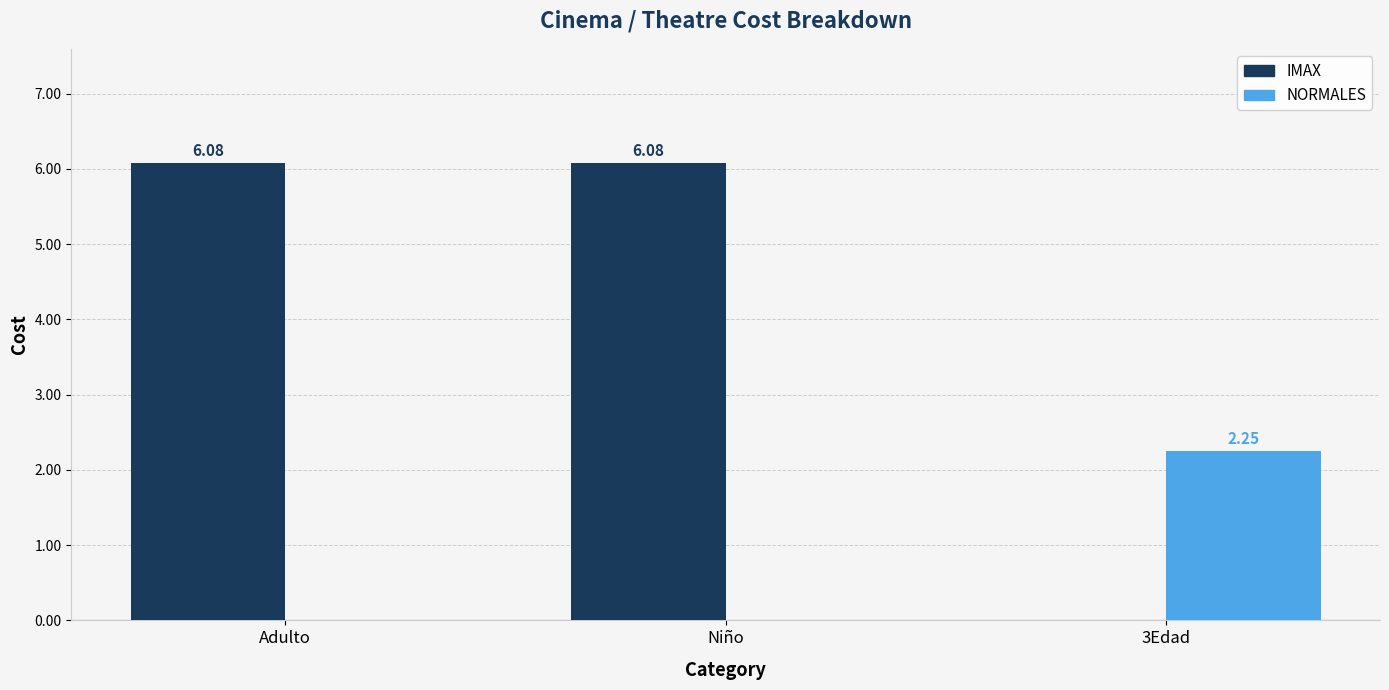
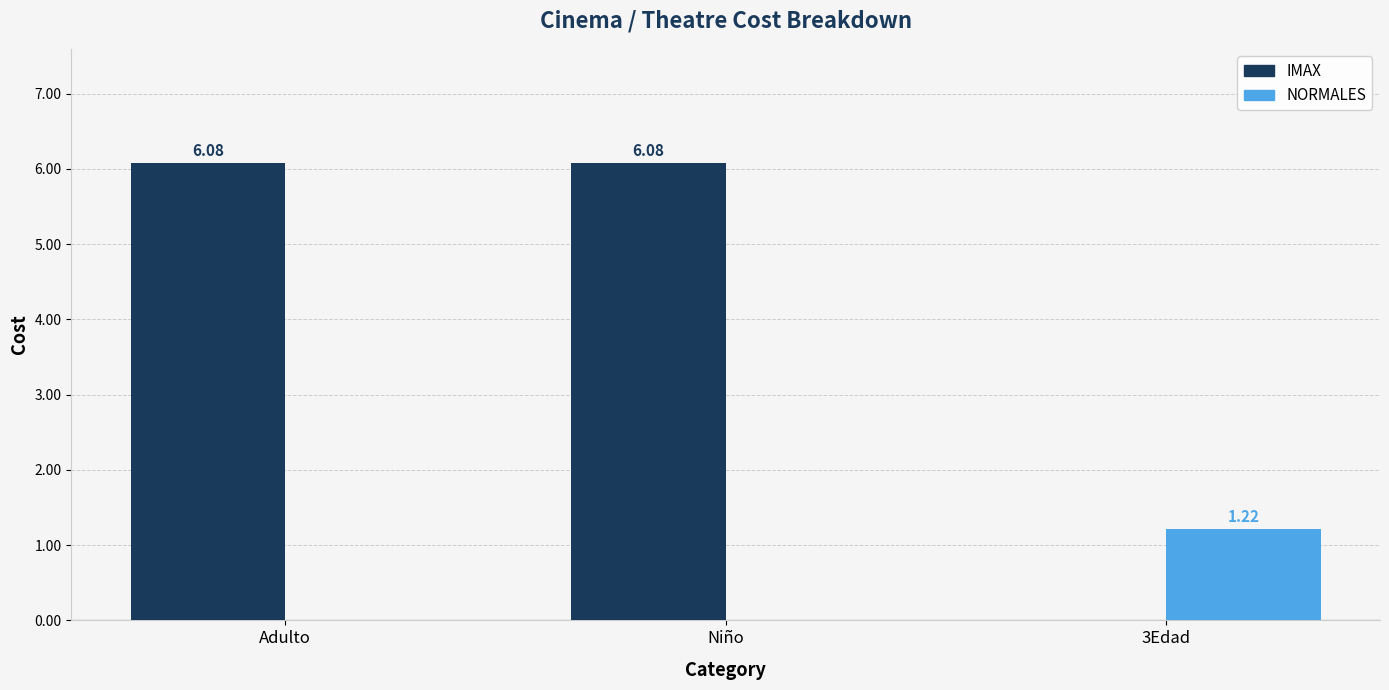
NORMALES, 3Edad: 2.25 -> 1.22
